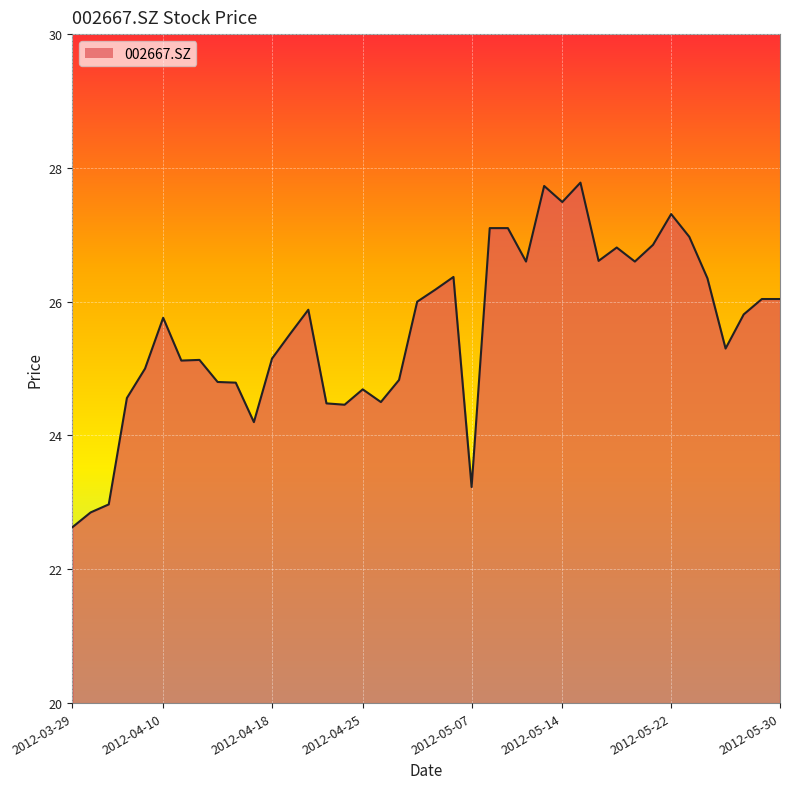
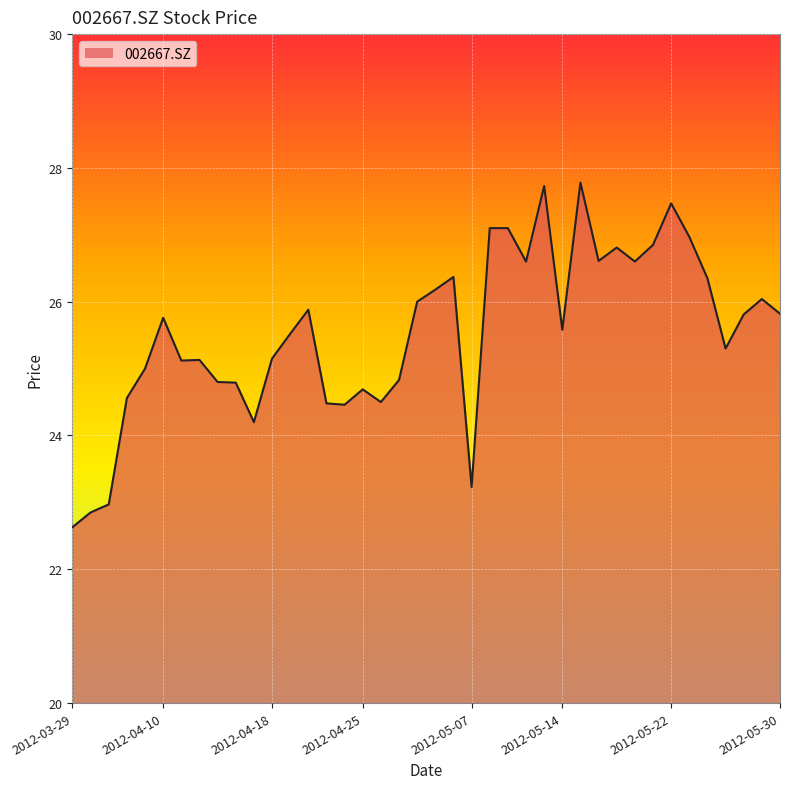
2012-05-14: 27.5 -> 25.6
2012-05-22: 27.3 -> 27.5
2012-05-30: 26.0 -> 25.8
